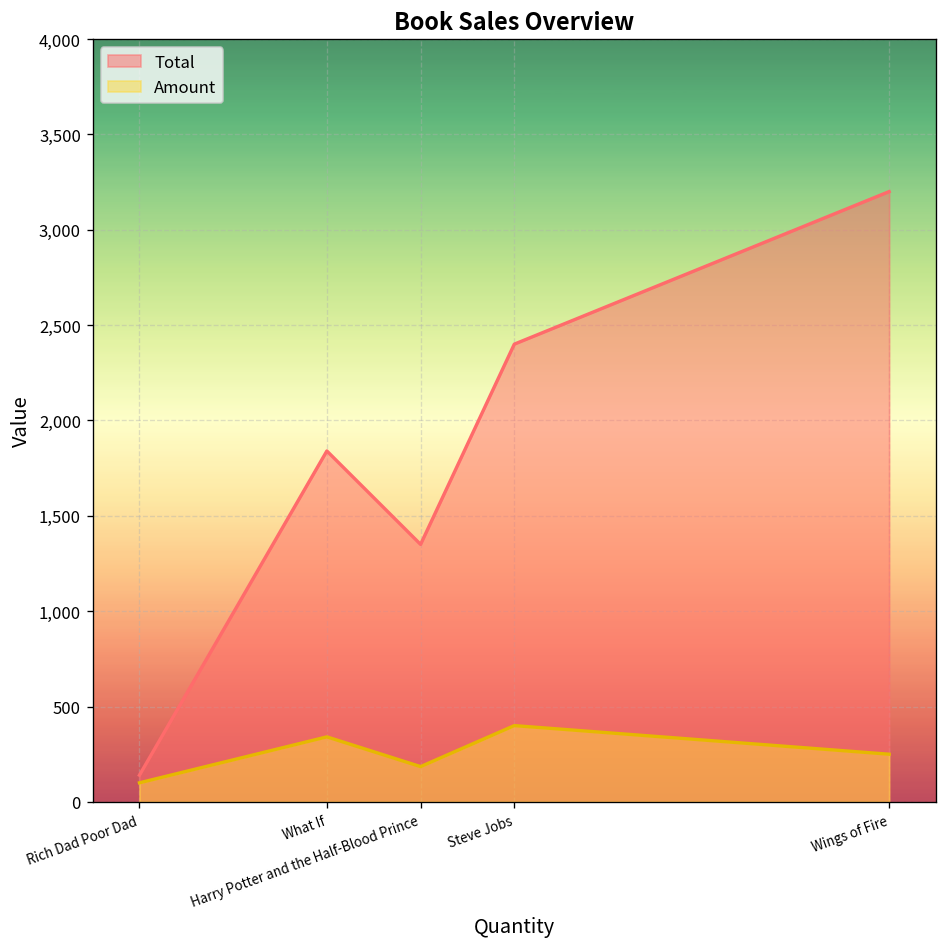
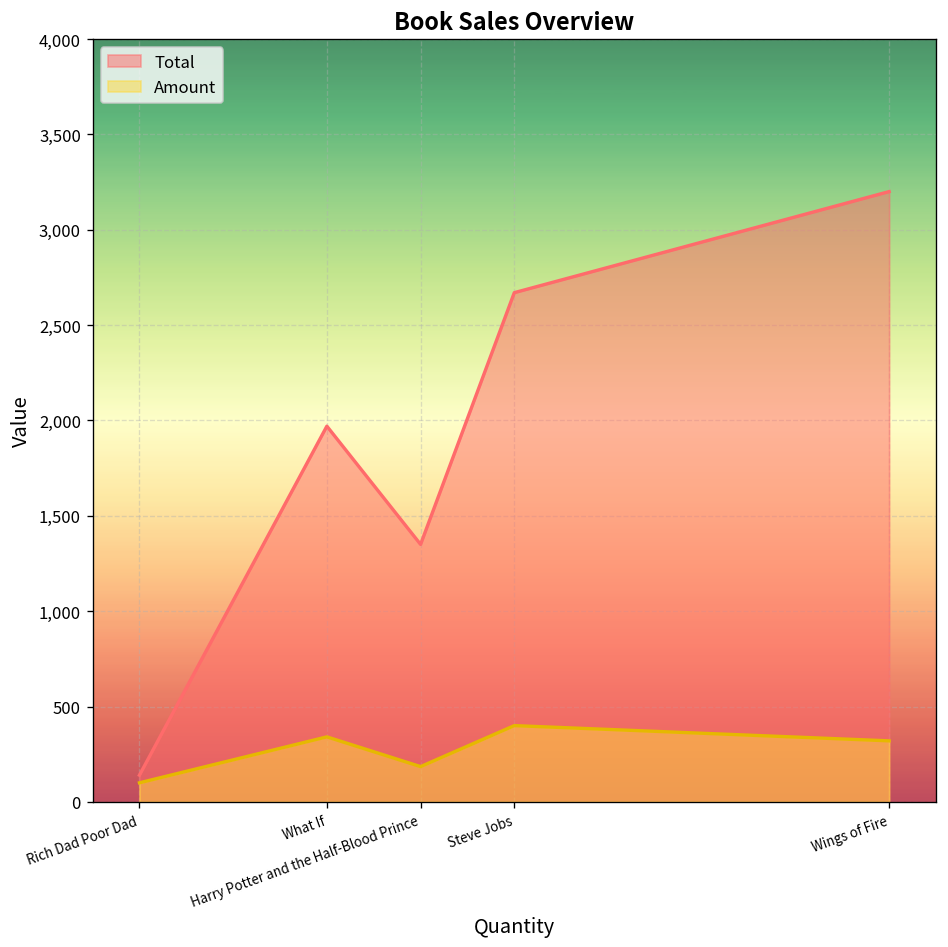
Total, What If: 1,840 -> 1,970
Total, Steve Jobs: 2,400 -> 2,670
Amount, Wings of Fire: 250 -> 320
